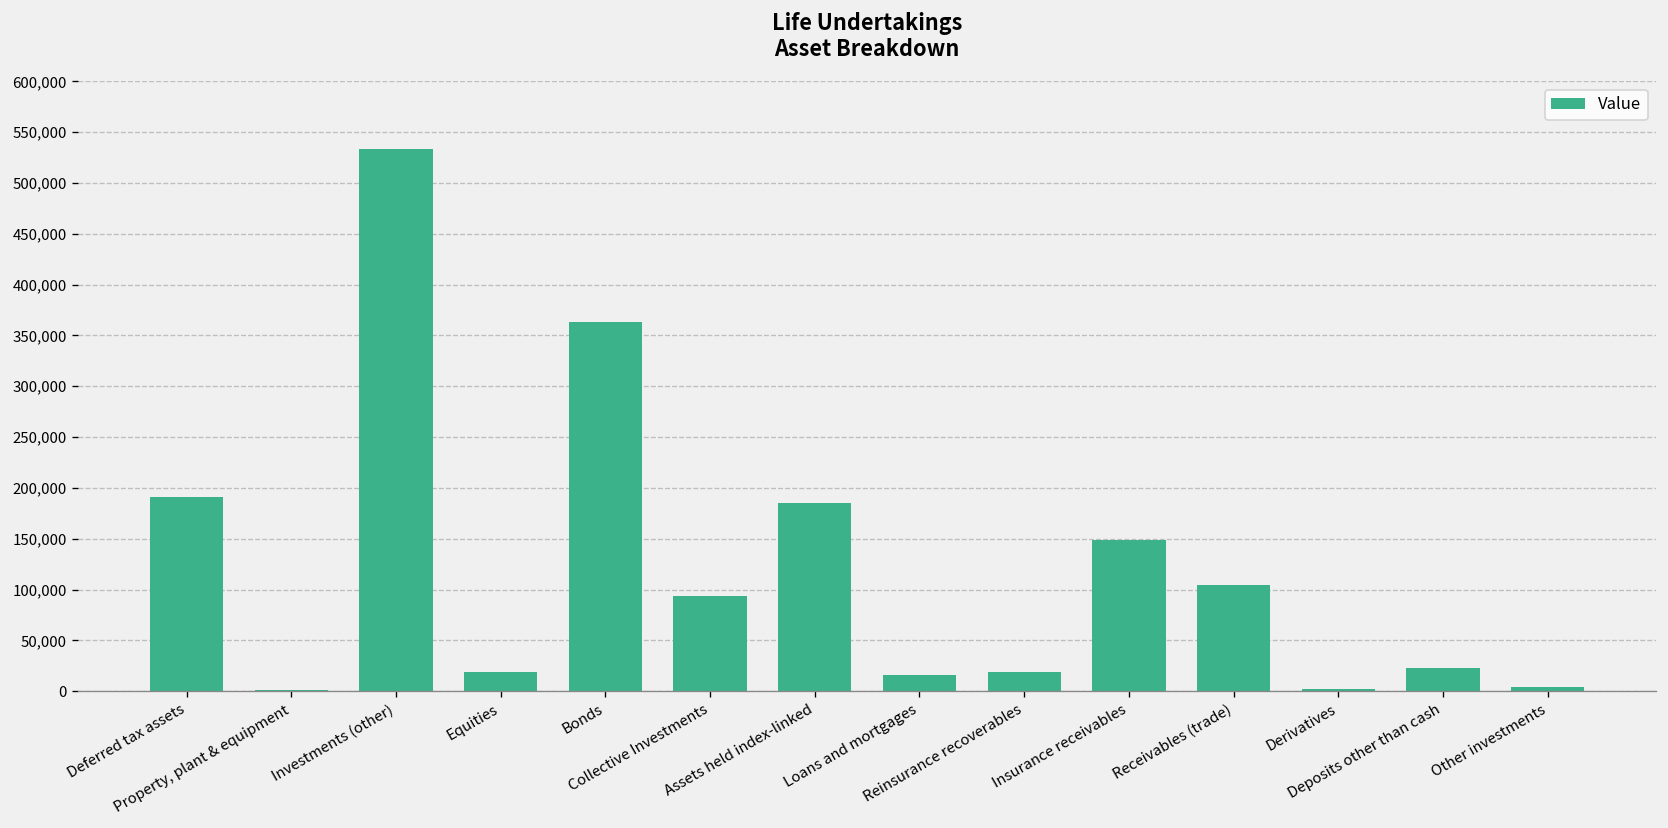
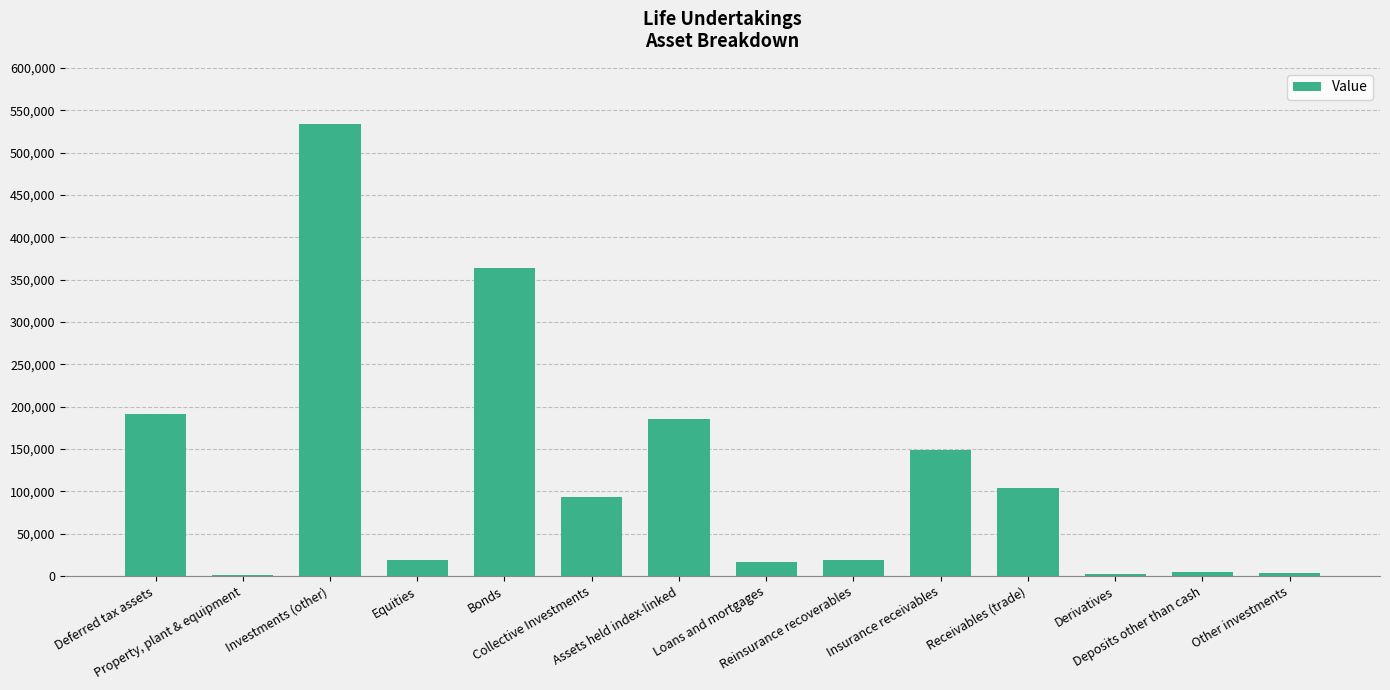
Deposits other than cash: 20,000 -> 0
